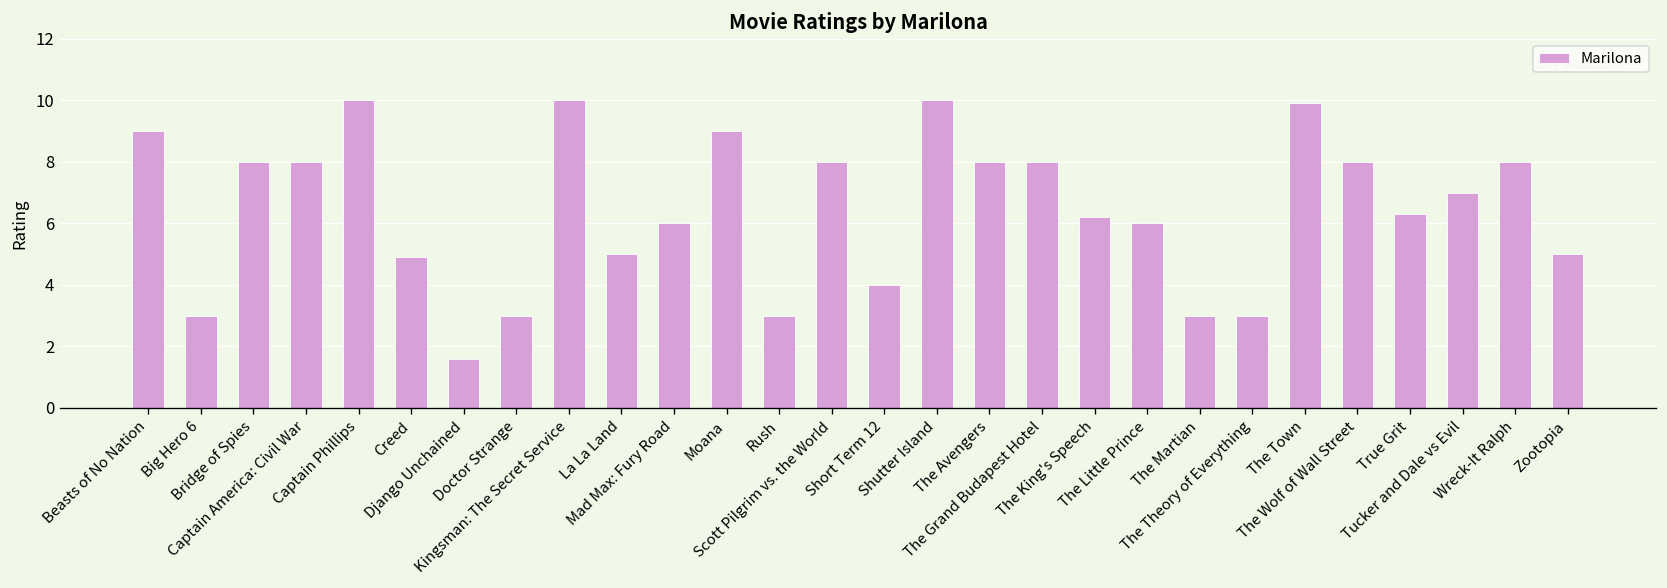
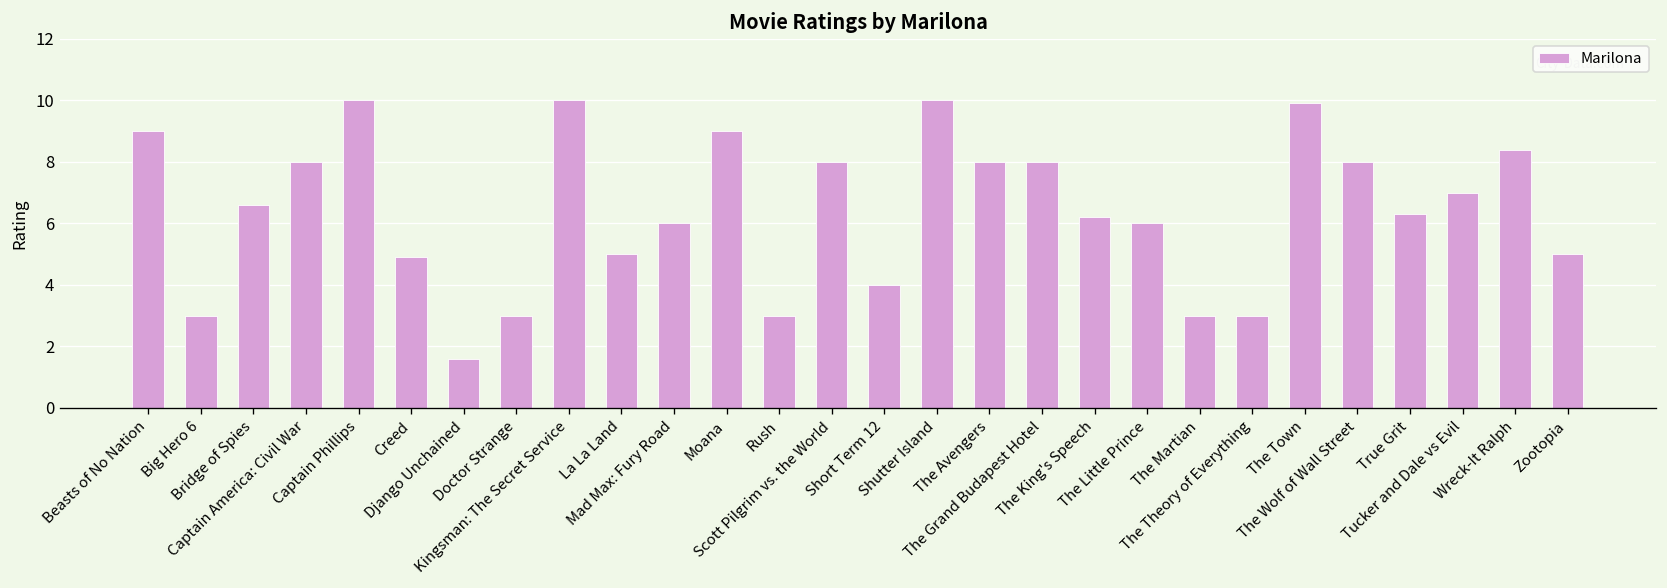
Bridge of Spies: 8.0 -> 6.6
Wreck-It Ralph: 8.0 -> 8.4
